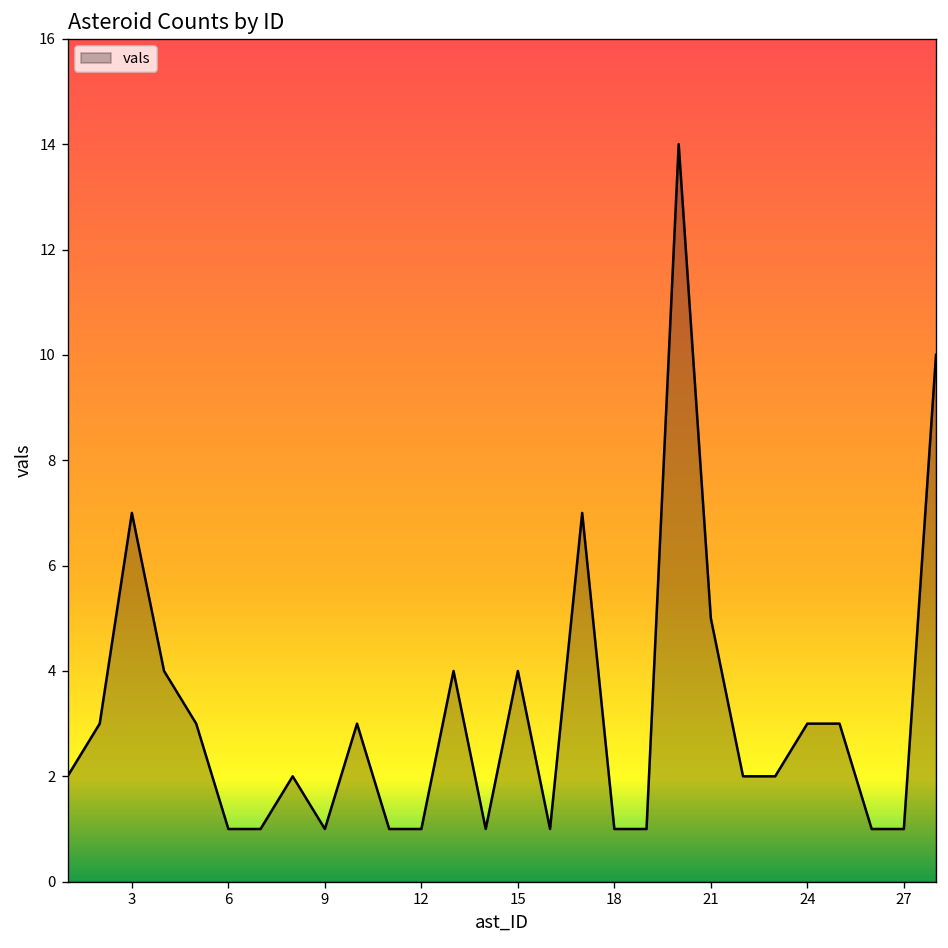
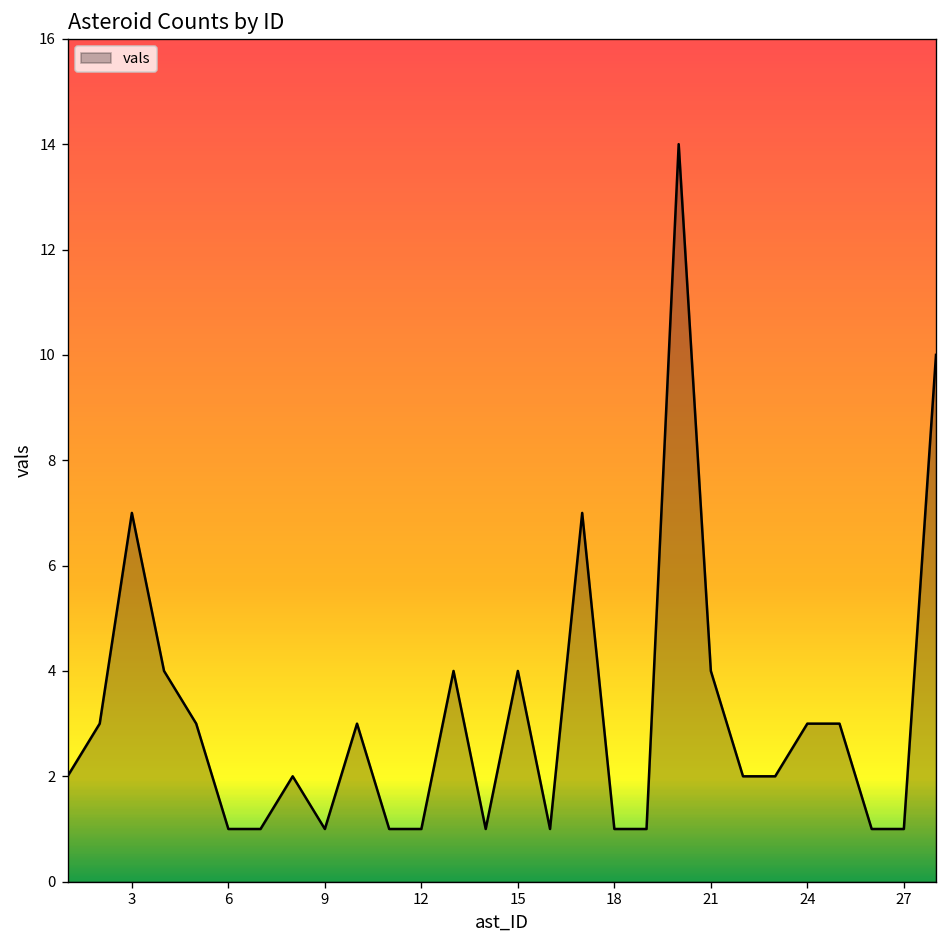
21: 5 -> 4
